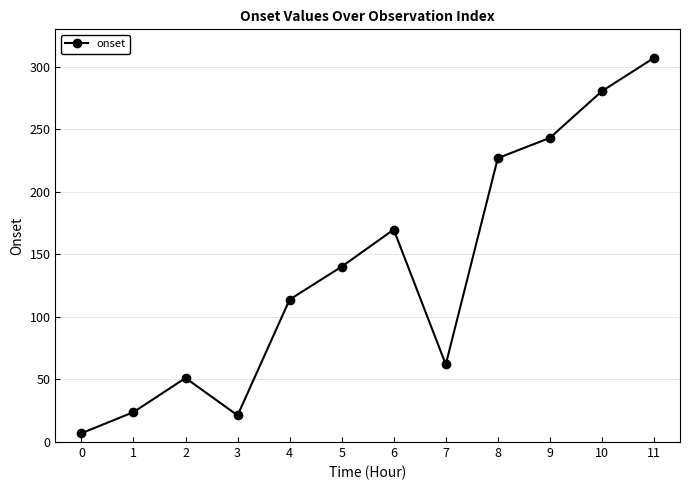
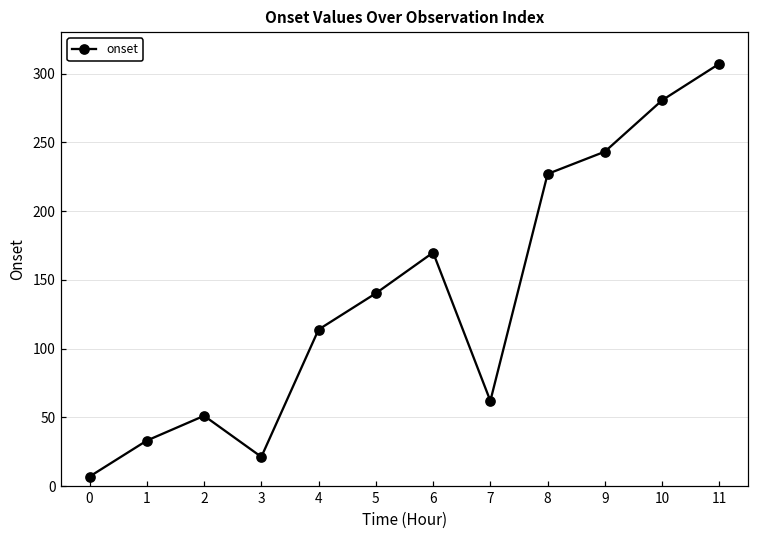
1: 24 -> 33
